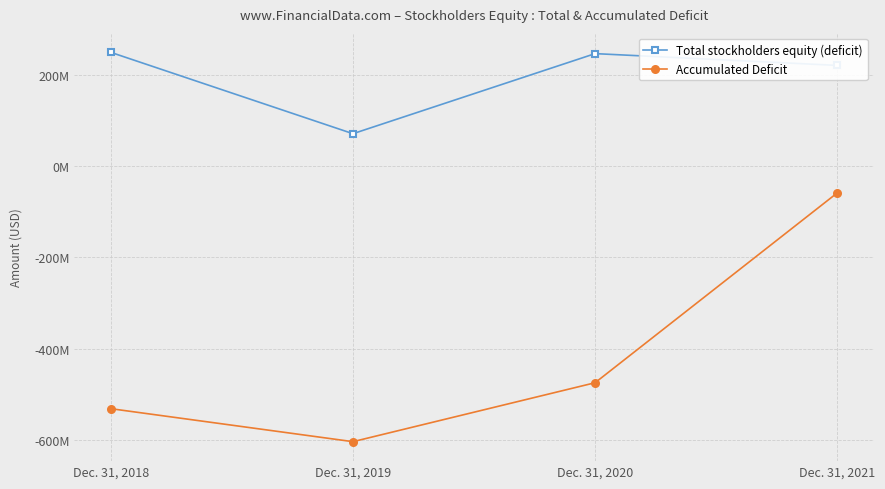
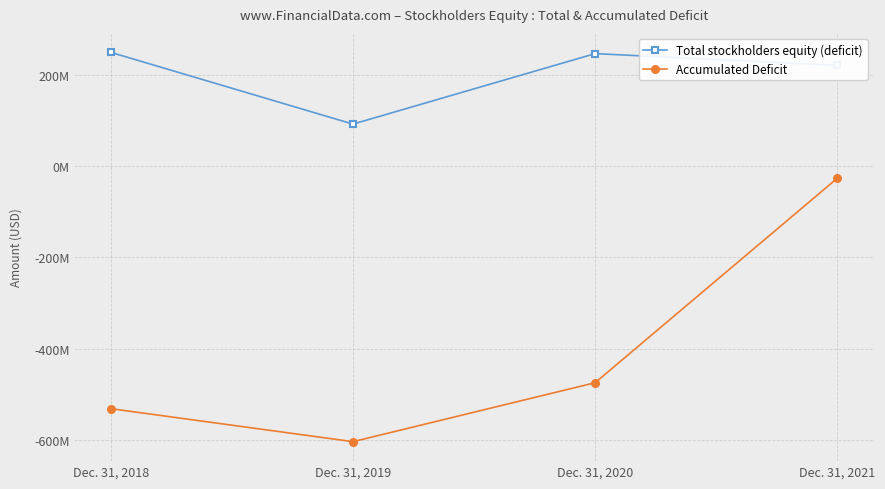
Total stockholders equity (deficit), Dec. 31, 2019: 70000000 -> 90000000
Accumulated Deficit, Dec. 31, 2021: -60000000 -> -30000000
